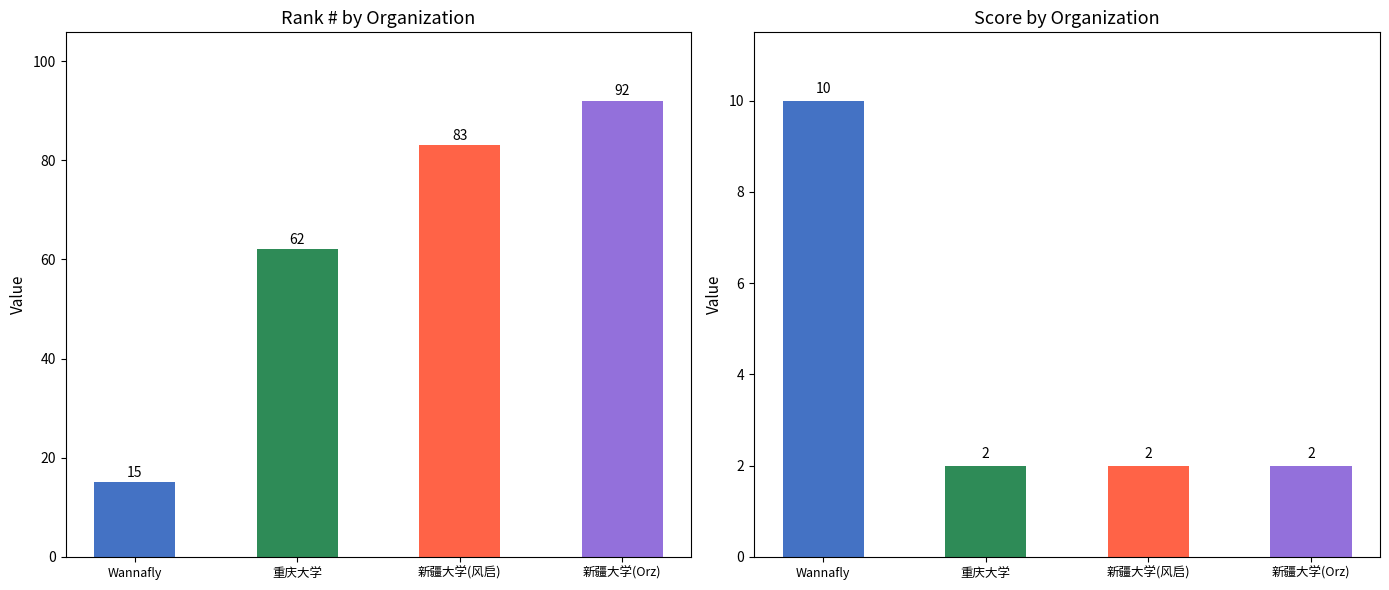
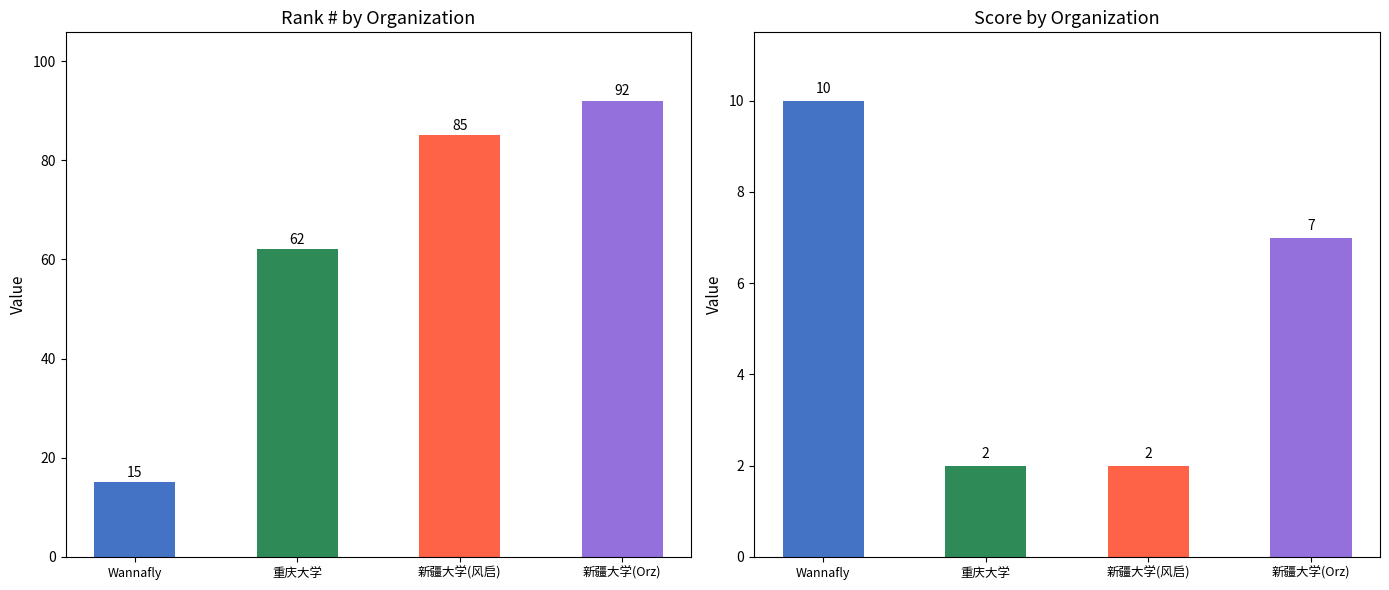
Rank # by Organization, 新疆大学(风启): 83 -> 85
Score by Organization, 新疆大学(Orz): 2 -> 7
